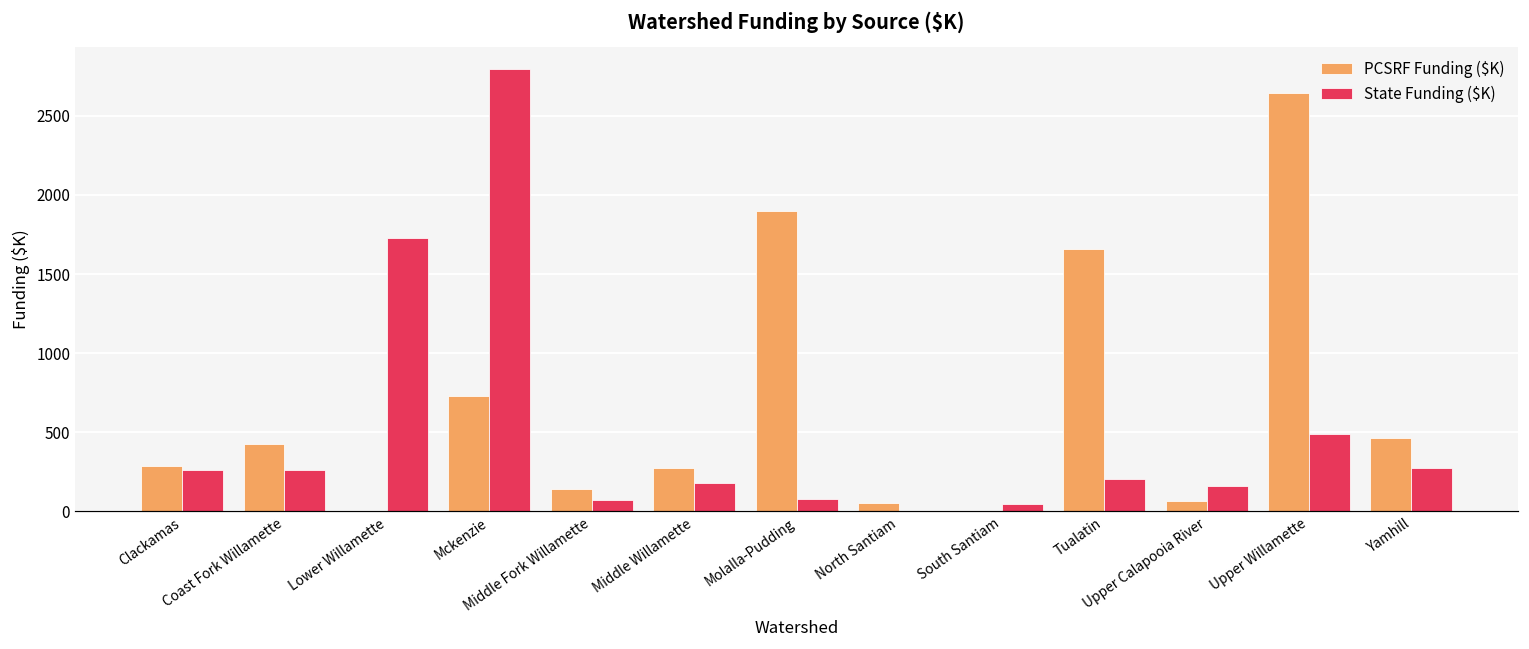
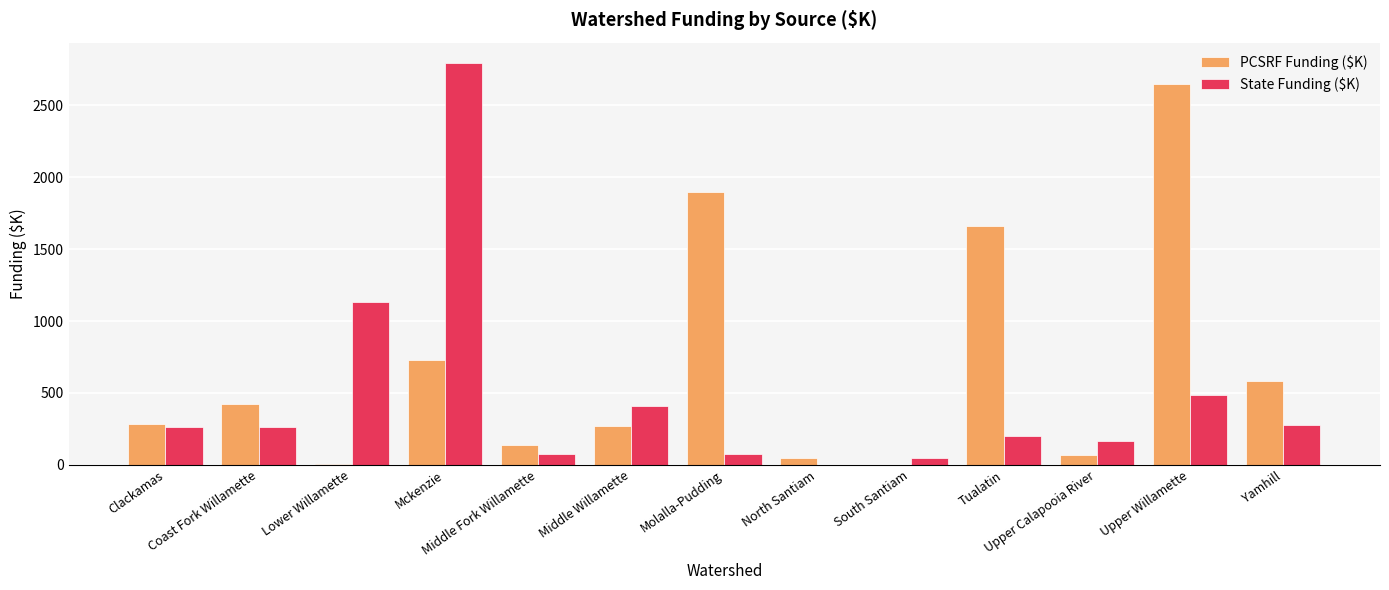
State Funding ($K), Lower Willamette: 1720 -> 1130
State Funding ($K), Middle Willamette: 180 -> 410
PCSRF Funding ($K), Yamhill: 470 -> 580
